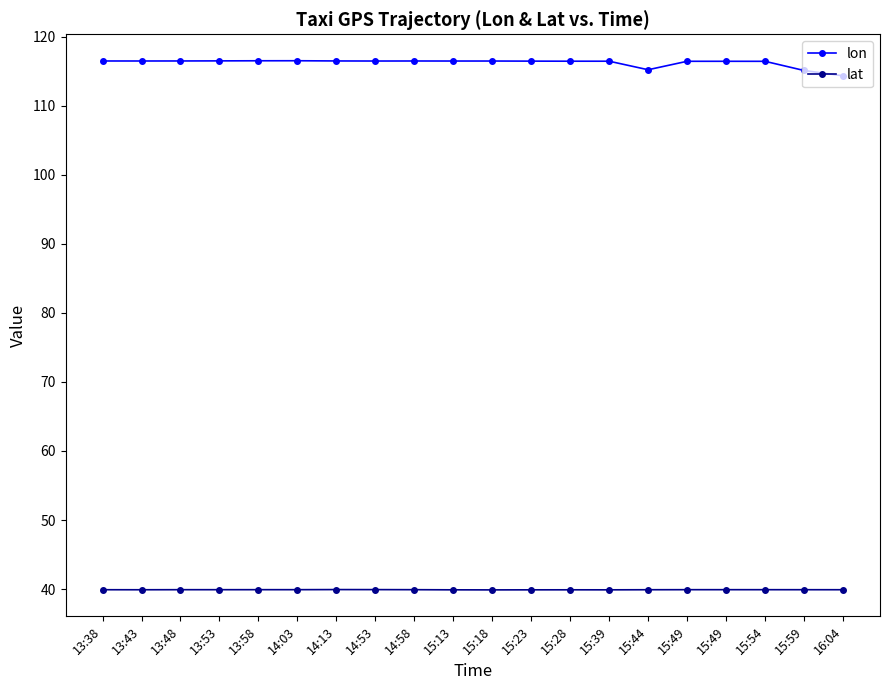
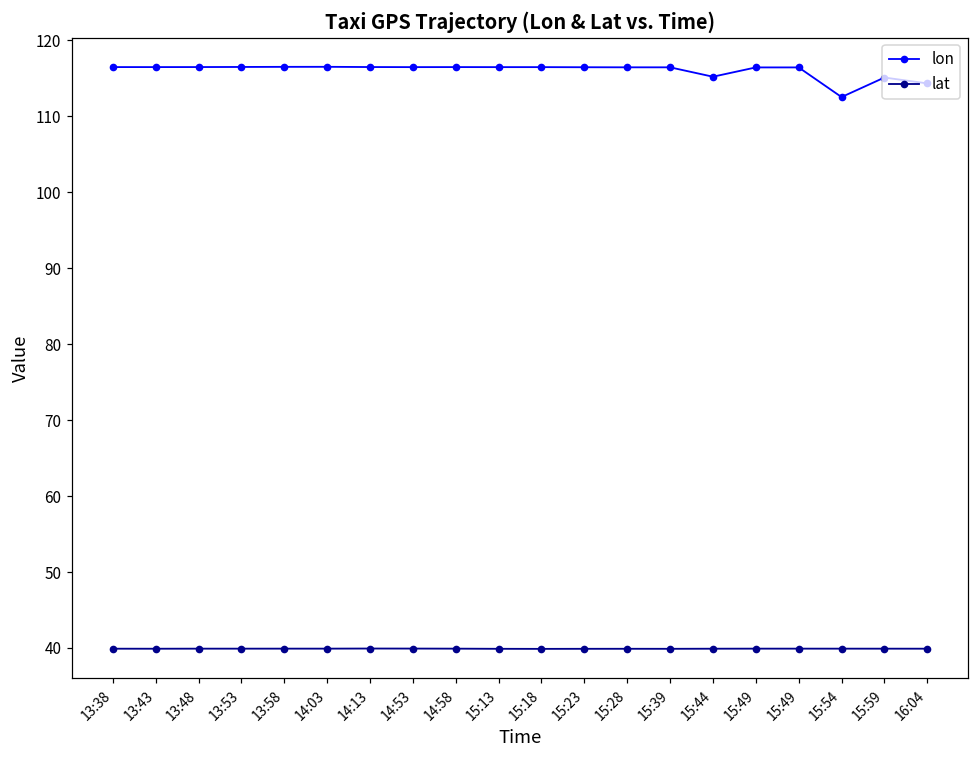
lon, 15:54: 116 -> 113
